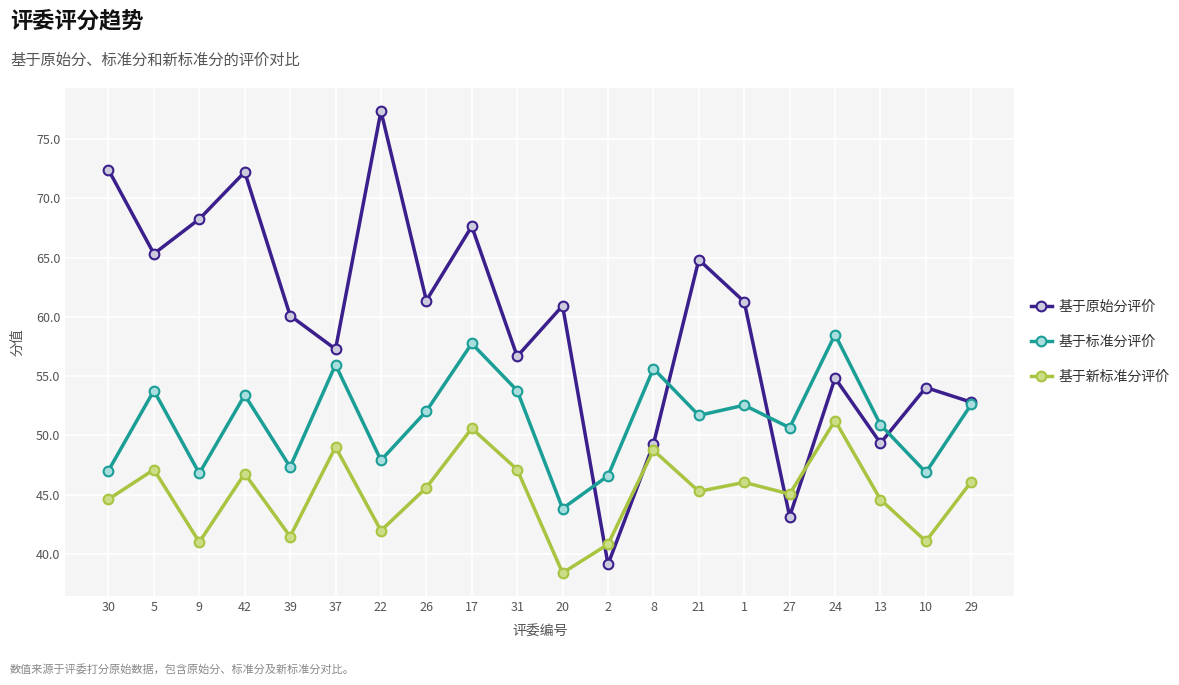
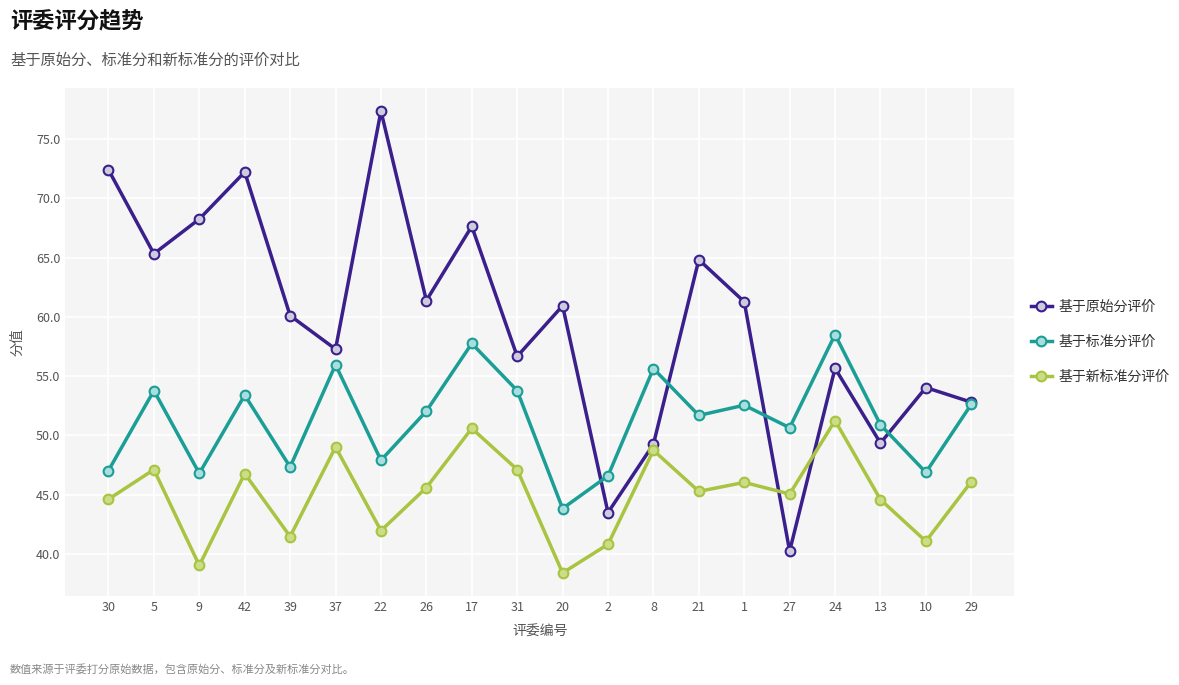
基于新标准分评价, 9: 41.0 -> 39.0
基于原始分评价, 2: 39.1 -> 43.5
基于原始分评价, 27: 43.2 -> 40.2
基于原始分评价, 24: 54.8 -> 55.7
